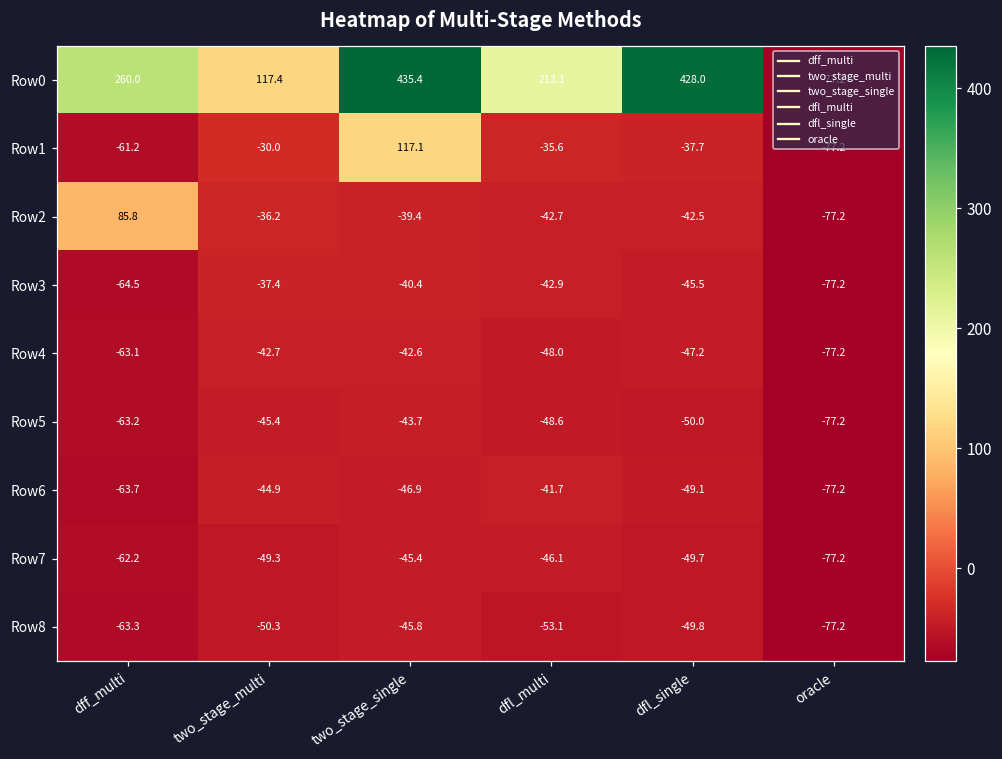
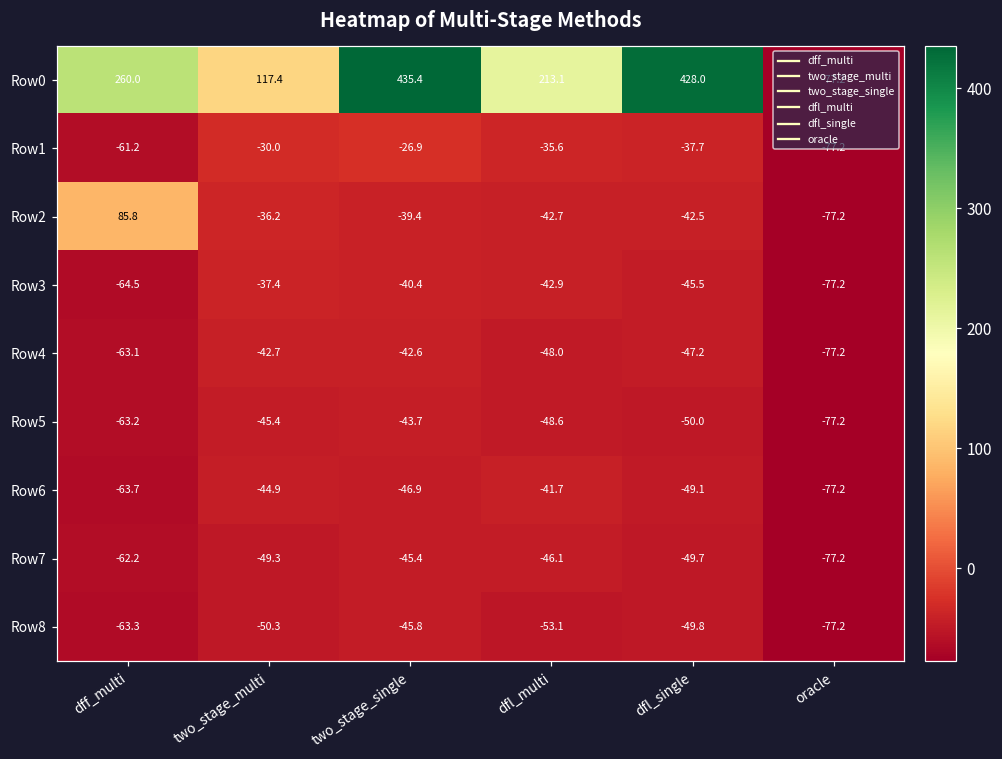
Row1, two_stage_single: 117.1 -> -26.9
